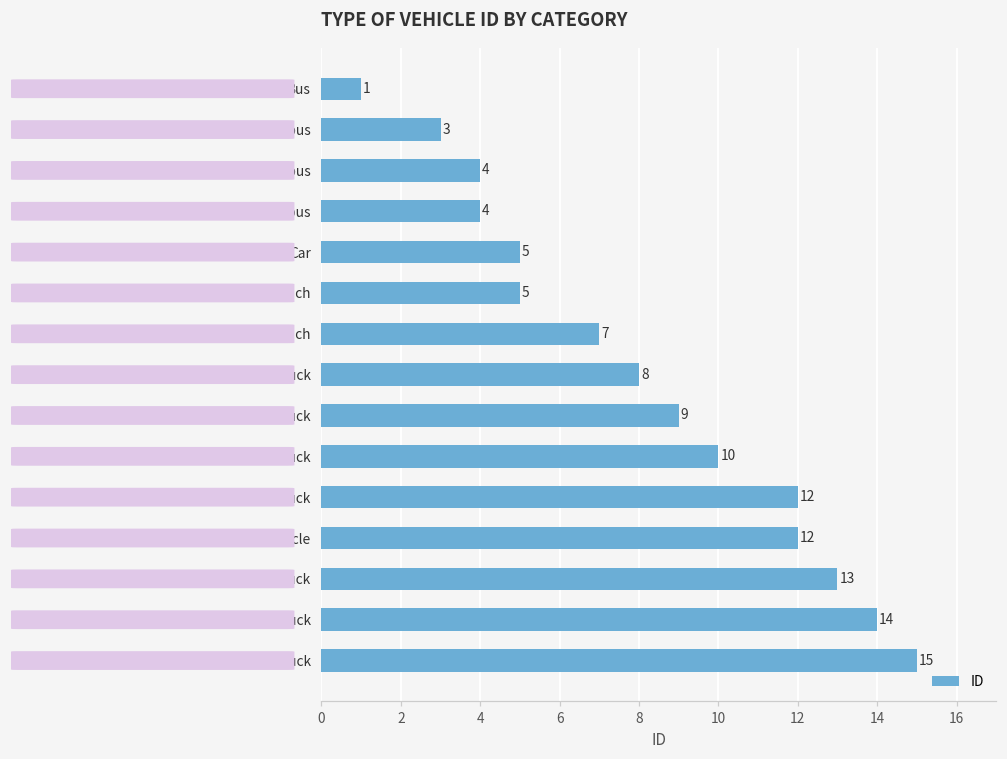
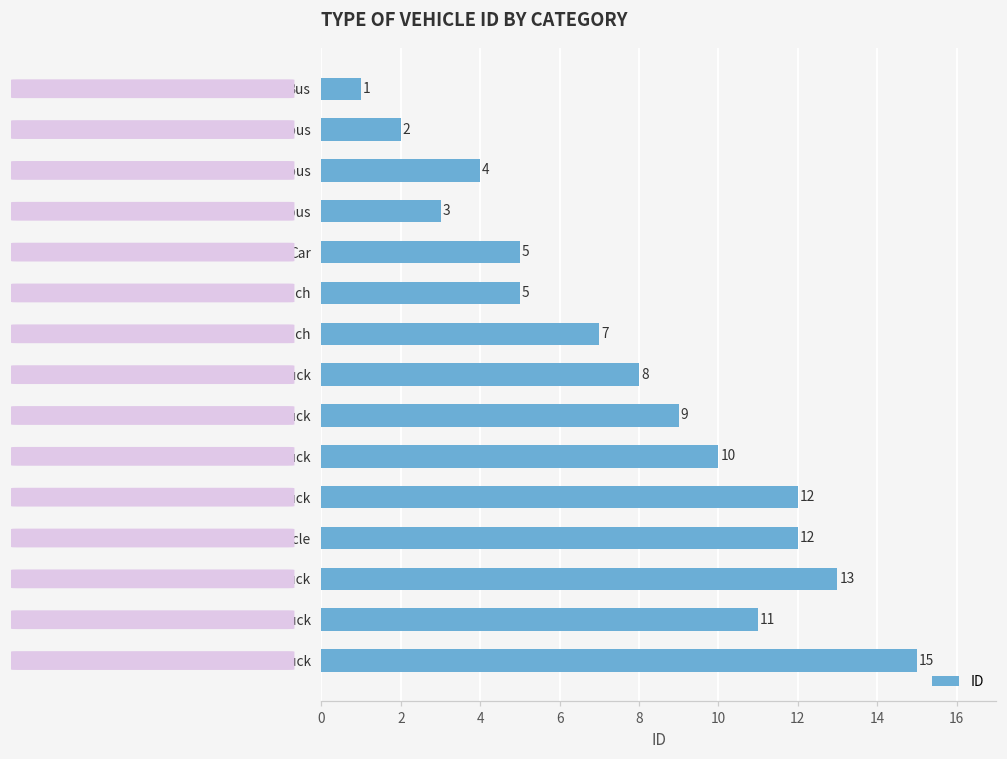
Large bus: 3 -> 2
Mini bus: 4 -> 3
Bulk transport truck: 14 -> 11
